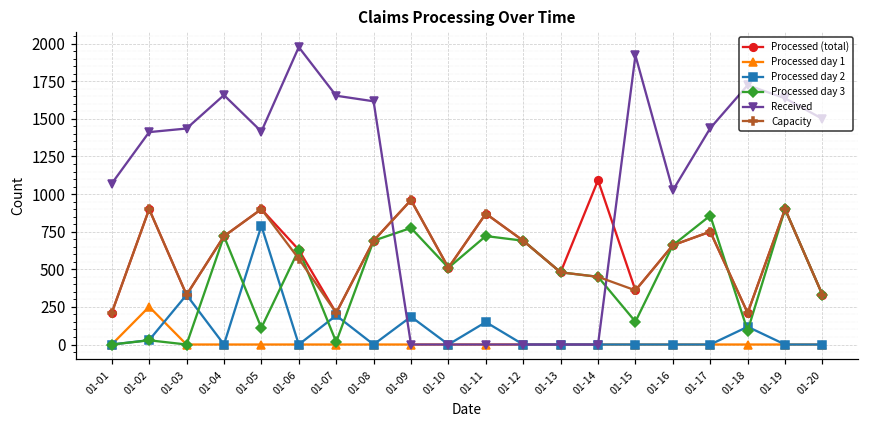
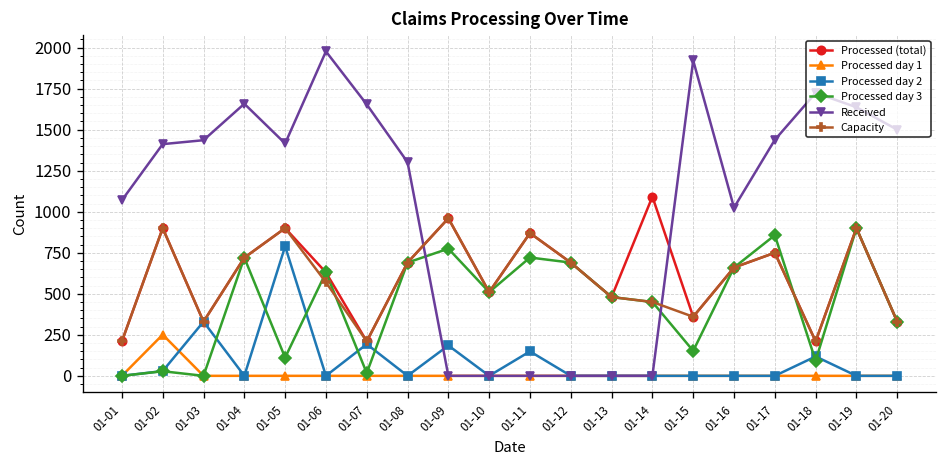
Received, 01-08: 1620 -> 1300
